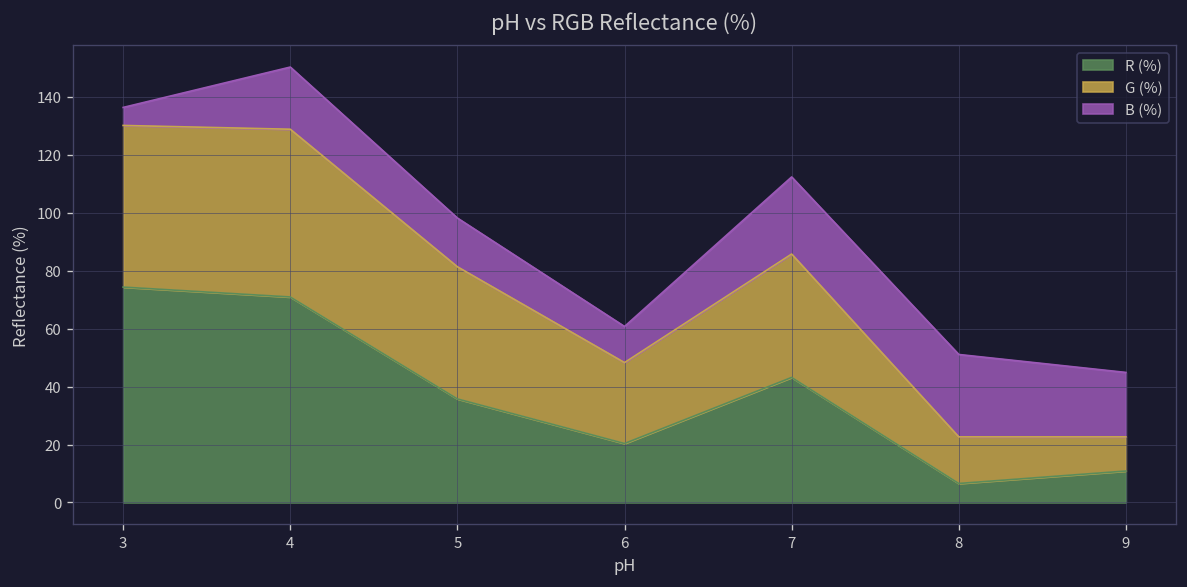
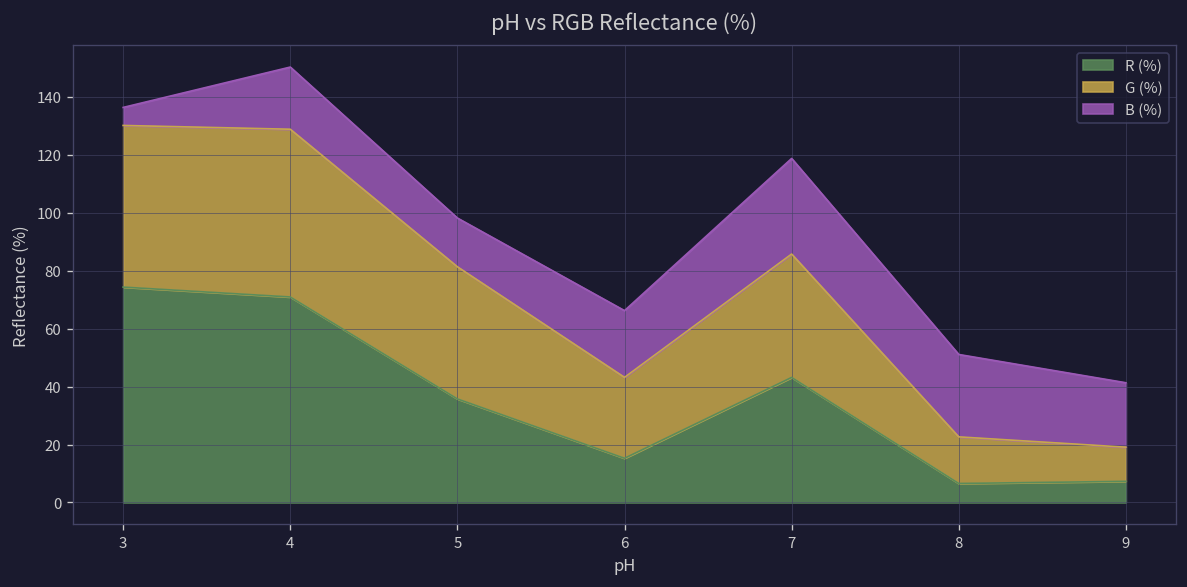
R (%), 6: 20 -> 15
B (%), 6: 12 -> 23
B (%), 7: 27 -> 33
R (%), 9: 11 -> 7
